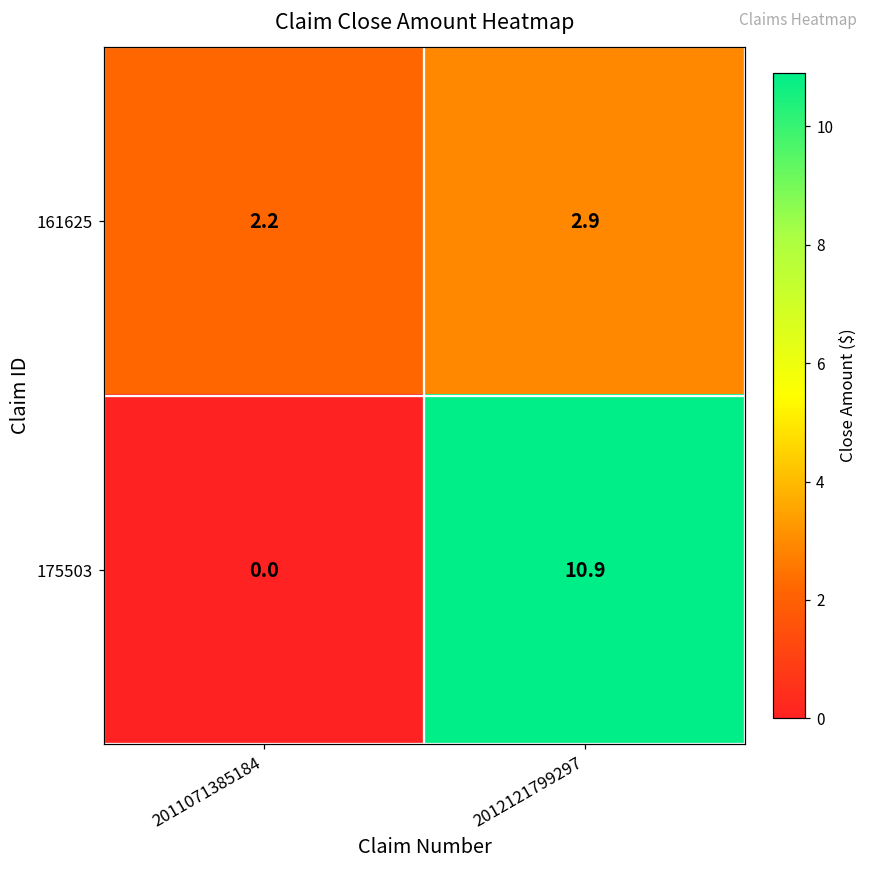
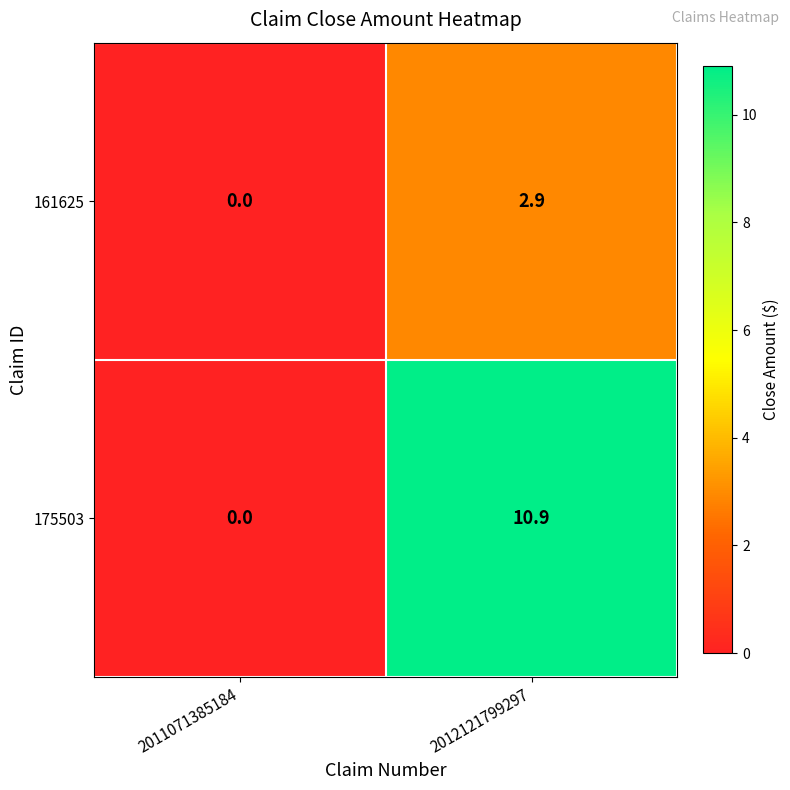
161625, 2011071385184: 2.2 -> 0.0
